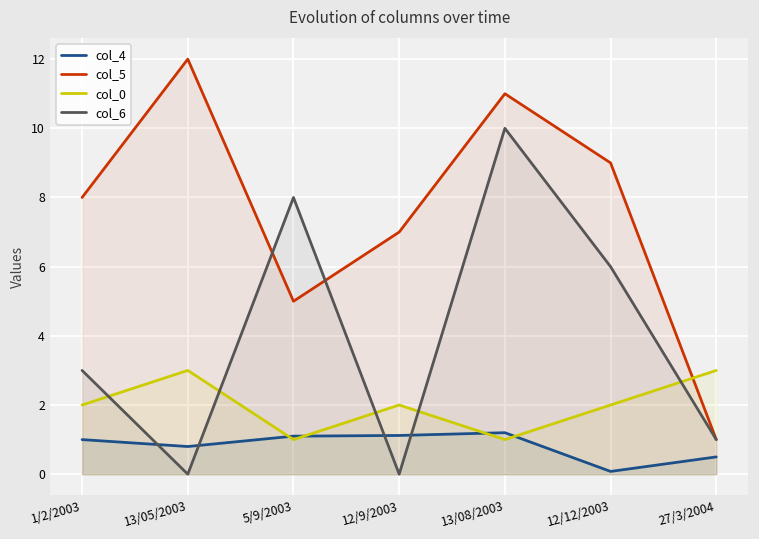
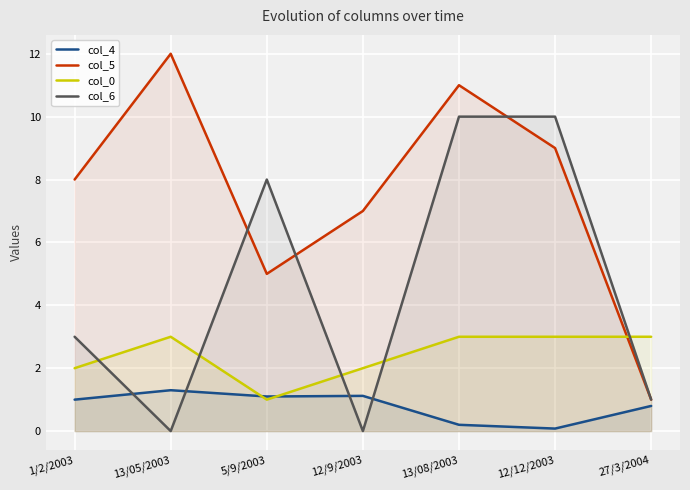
col_4, 13/05/2003: 0.8 -> 1.3
col_4, 13/08/2003: 1.2 -> 0.2
col_0, 13/08/2003: 1 -> 3
col_0, 12/12/2003: 2 -> 3
col_6, 12/12/2003: 6 -> 10
col_4, 27/3/2004: 0.5 -> 0.8
